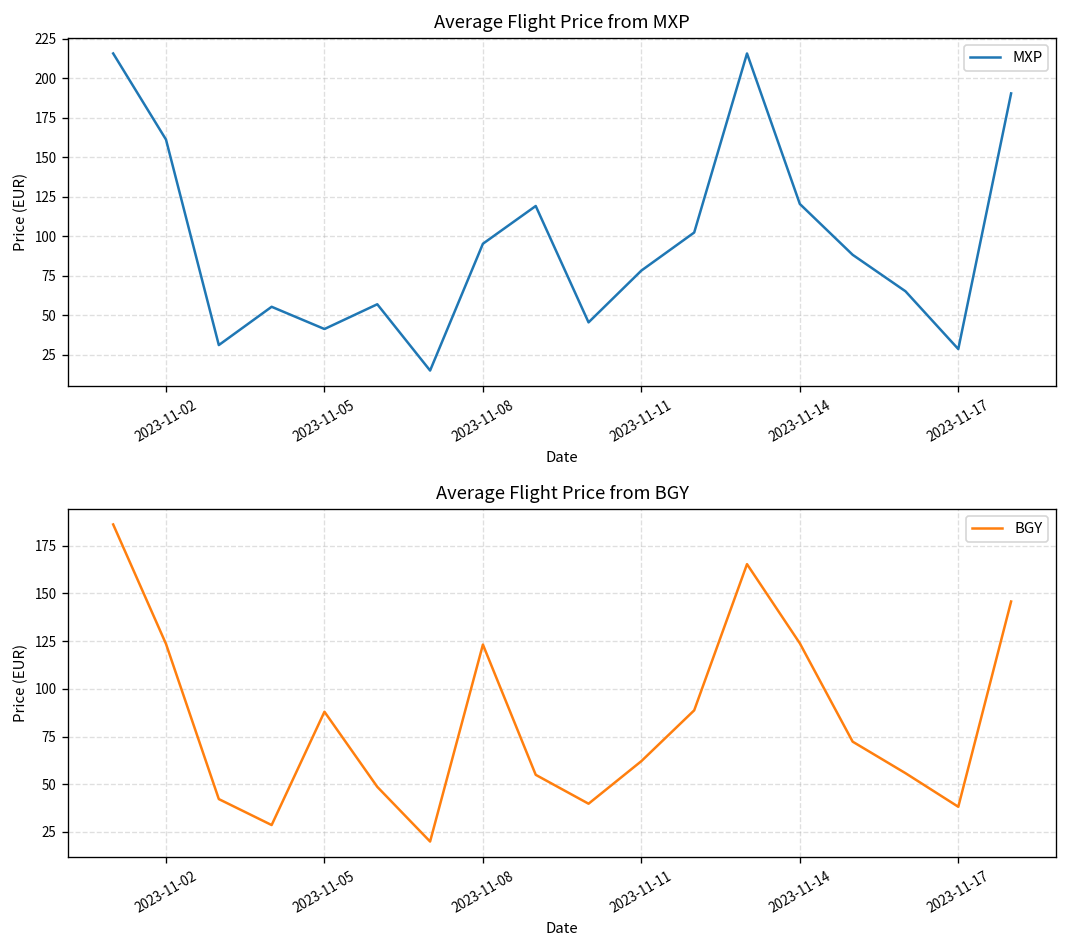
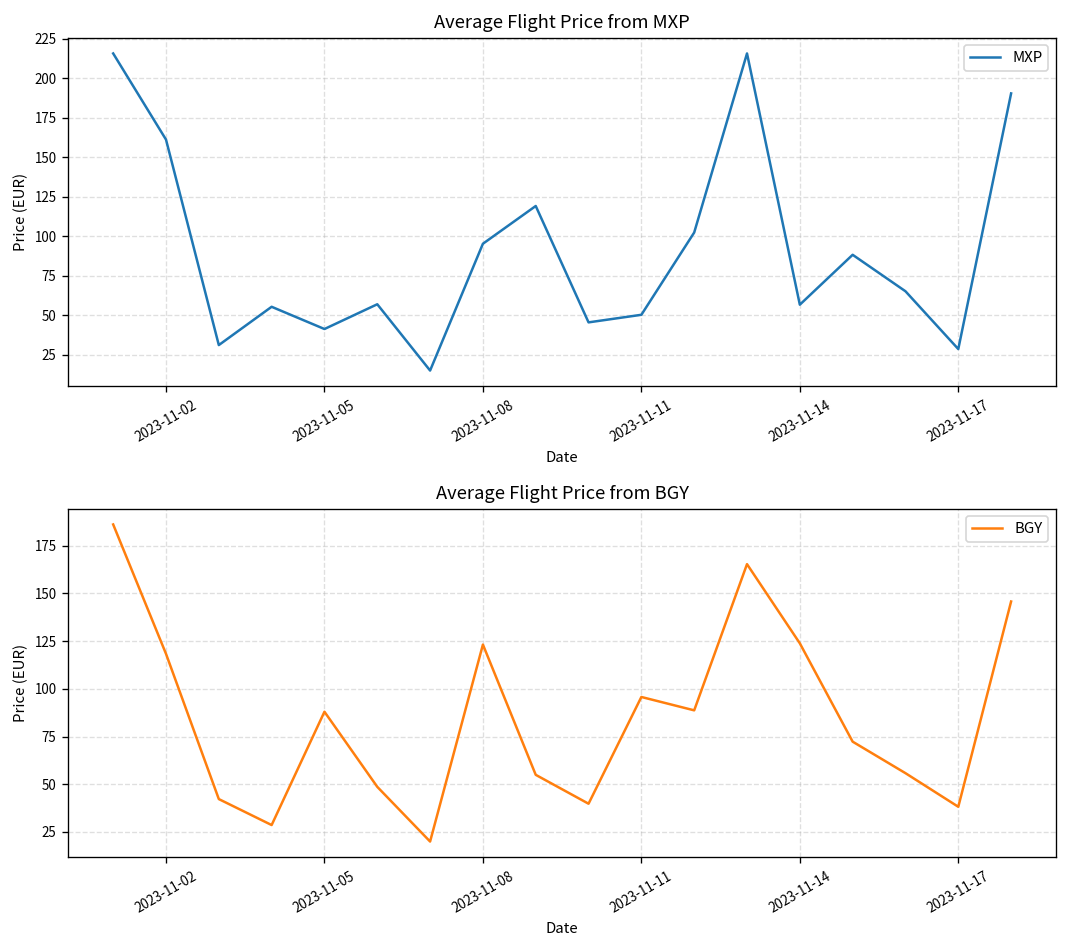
Average Flight Price from MXP, 2023-11-11: 78 -> 50
Average Flight Price from MXP, 2023-11-14: 121 -> 57
Average Flight Price from BGY, 2023-11-02: 123 -> 118
Average Flight Price from BGY, 2023-11-11: 62 -> 96
